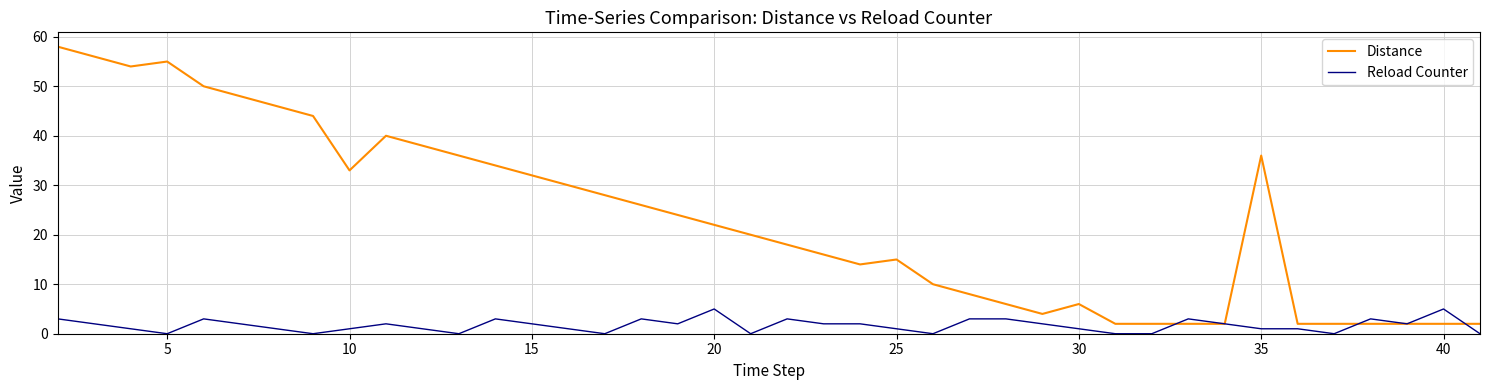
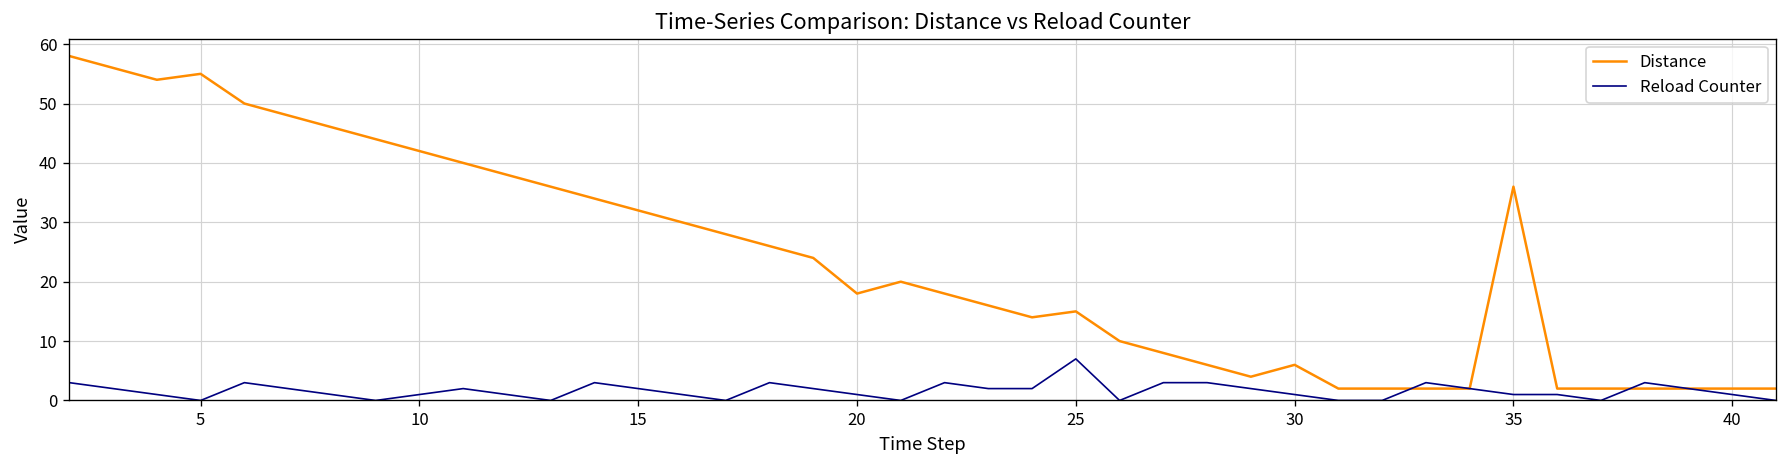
Distance, 10: 33 -> 42
Distance, 20: 22 -> 18
Reload Counter, 20: 5 -> 1
Reload Counter, 25: 1 -> 7
Reload Counter, 40: 5 -> 1
